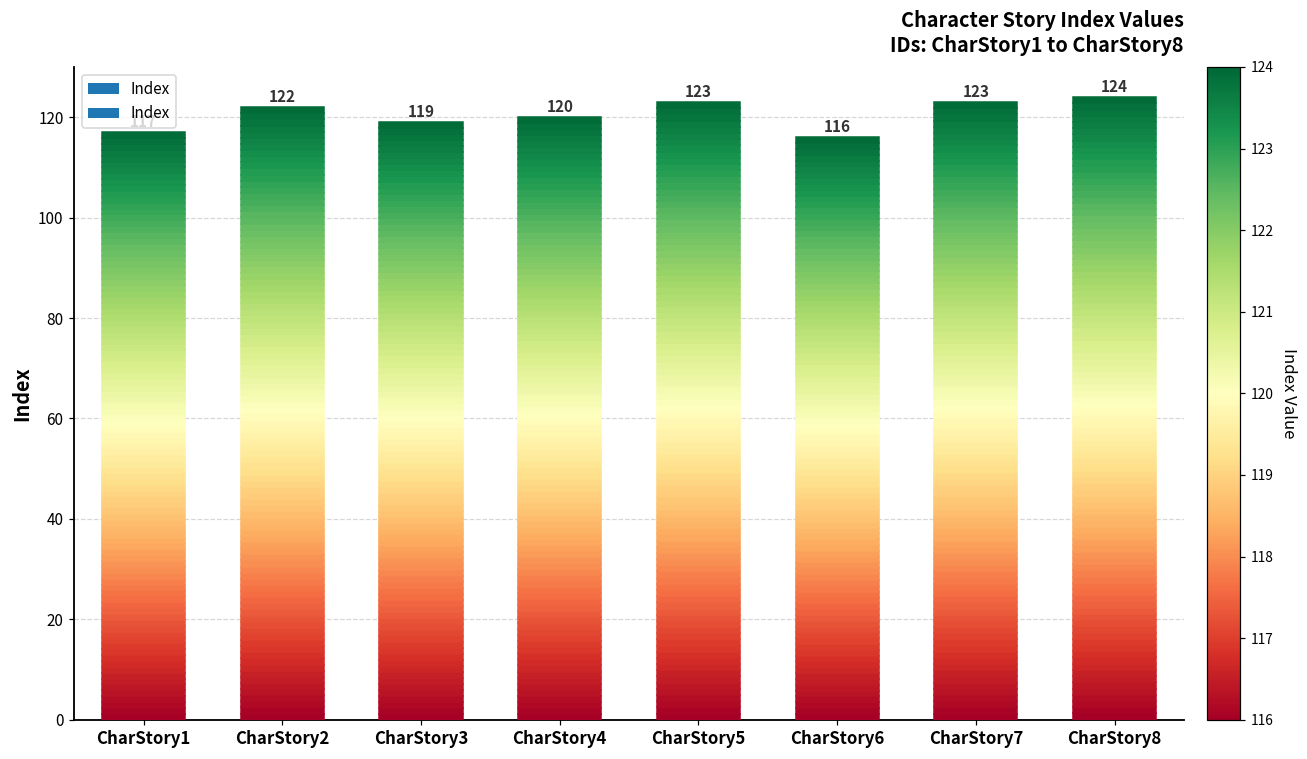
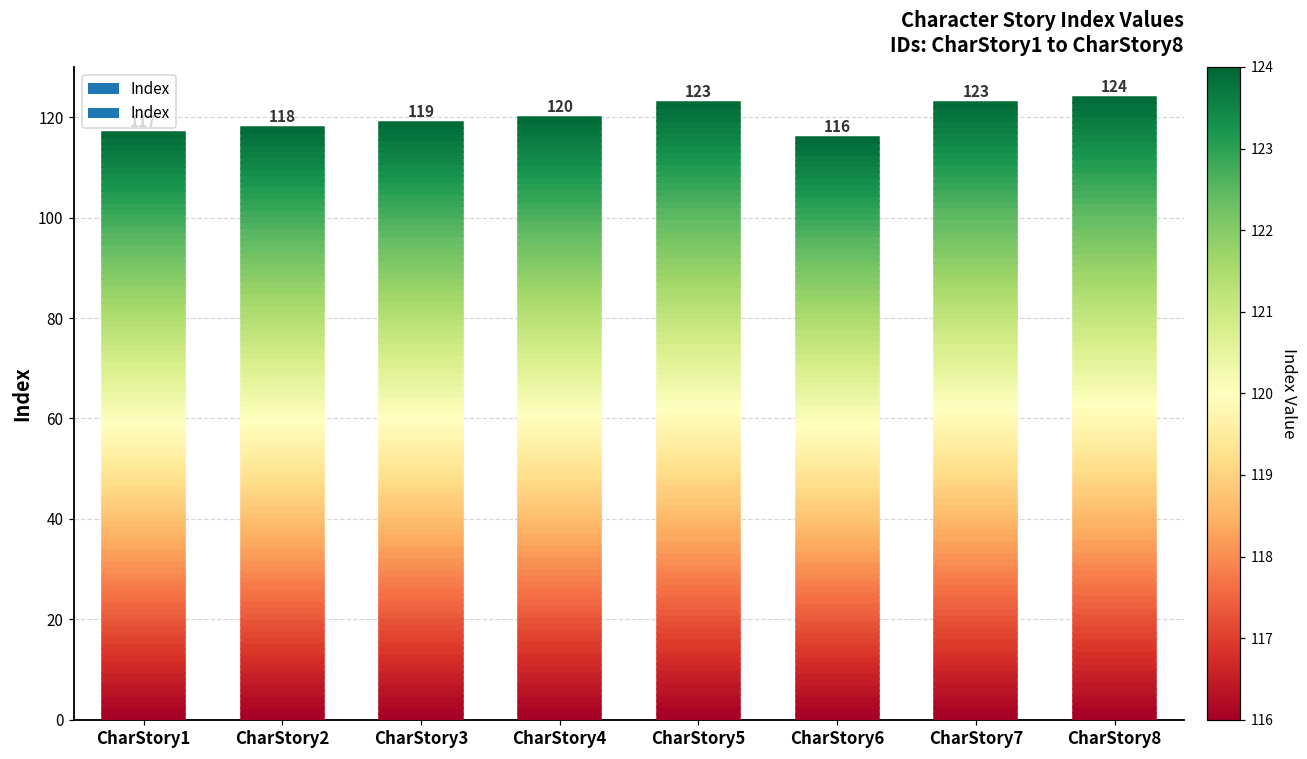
CharStory2: 122 -> 118
